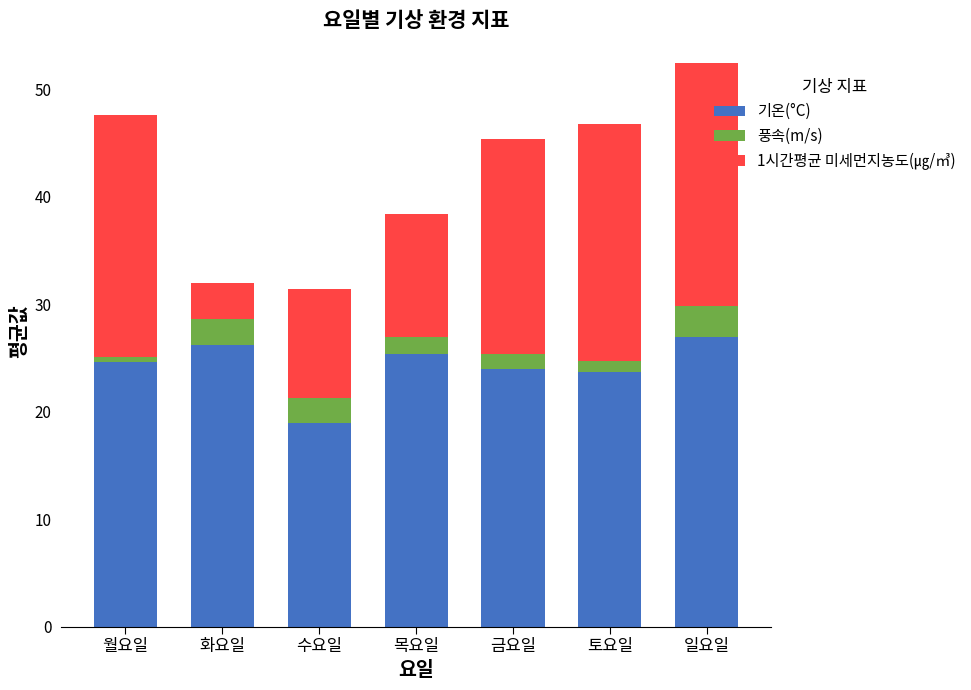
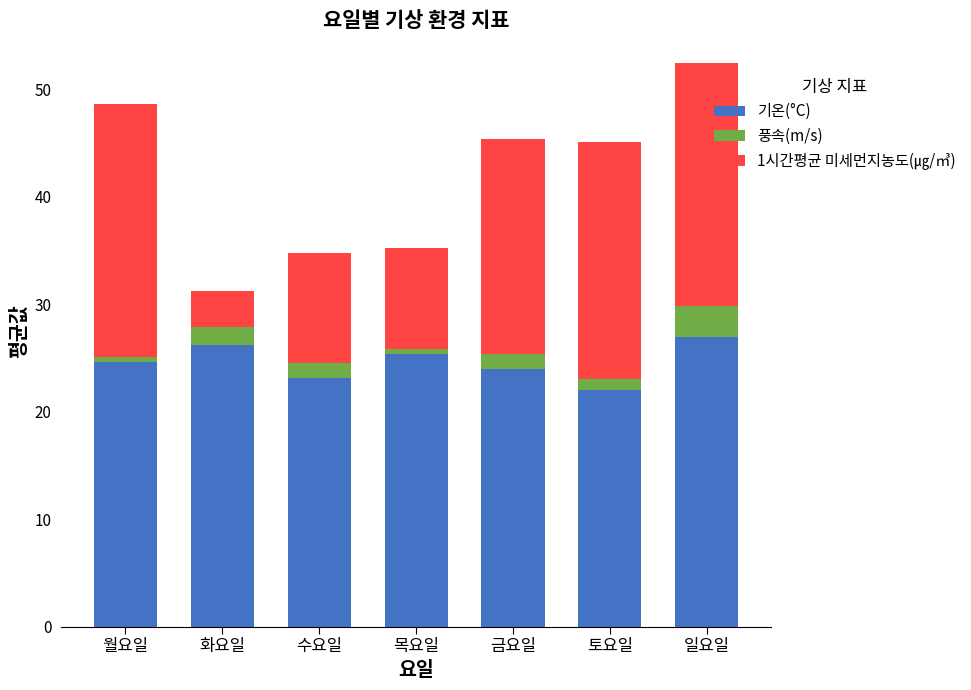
1시간평균 미세먼지농도(㎍/㎥), 월요일: 22.5 -> 23.6
풍속(m/s), 화요일: 2.5 -> 1.7
기온(°C), 수요일: 18.9 -> 23.1
풍속(m/s), 수요일: 2.3 -> 1.5
풍속(m/s), 목요일: 1.6 -> 0.5
1시간평균 미세먼지농도(㎍/㎥), 목요일: 11.5 -> 9.4
기온(°C), 토요일: 23.7 -> 22.0
